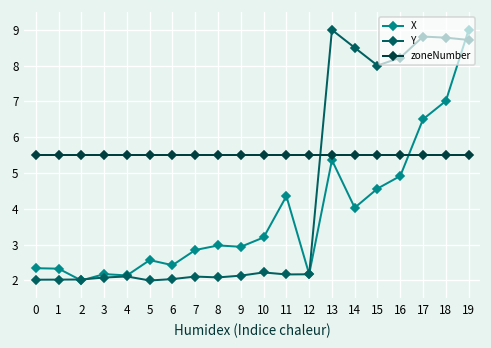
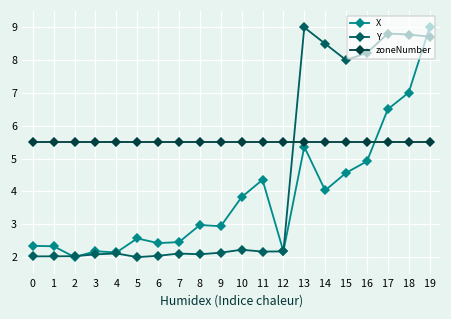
X, 7: 2.9 -> 2.5
X, 10: 3.2 -> 3.8
